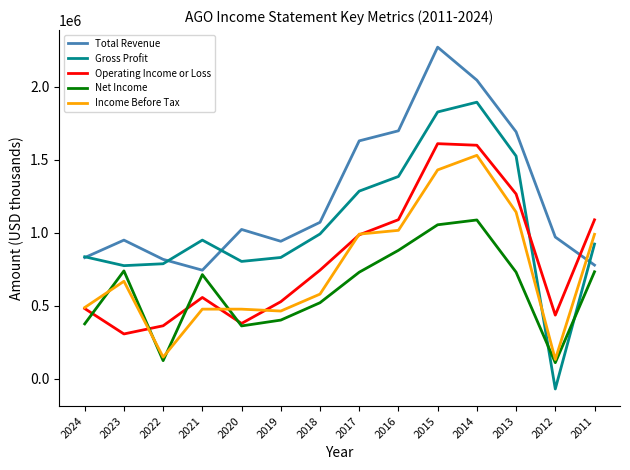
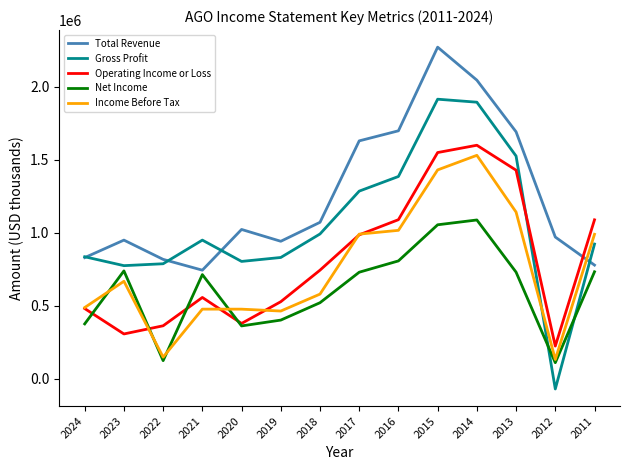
Net Income, 2016: 880000 -> 810000
Gross Profit, 2015: 1830000 -> 1920000
Operating Income or Loss, 2015: 1610000 -> 1550000
Operating Income or Loss, 2013: 1270000 -> 1430000
Operating Income or Loss, 2012: 440000 -> 220000
